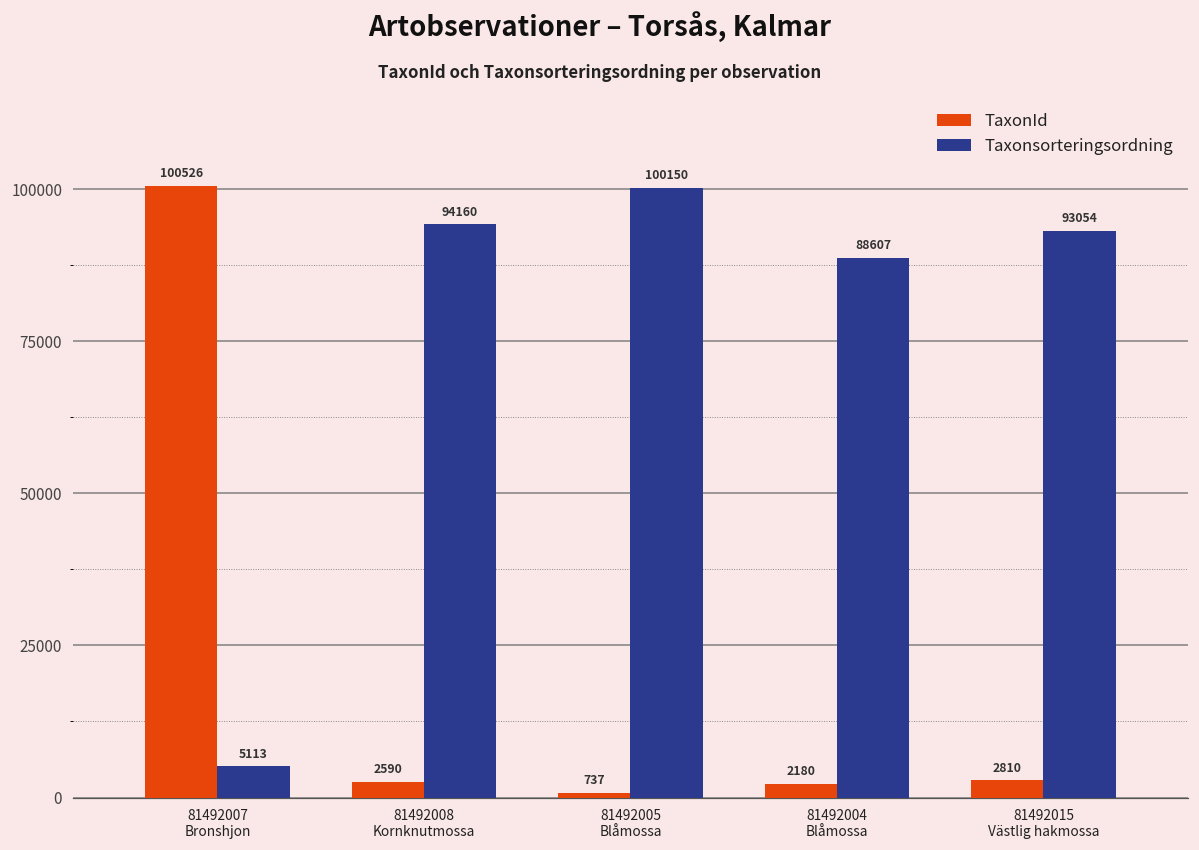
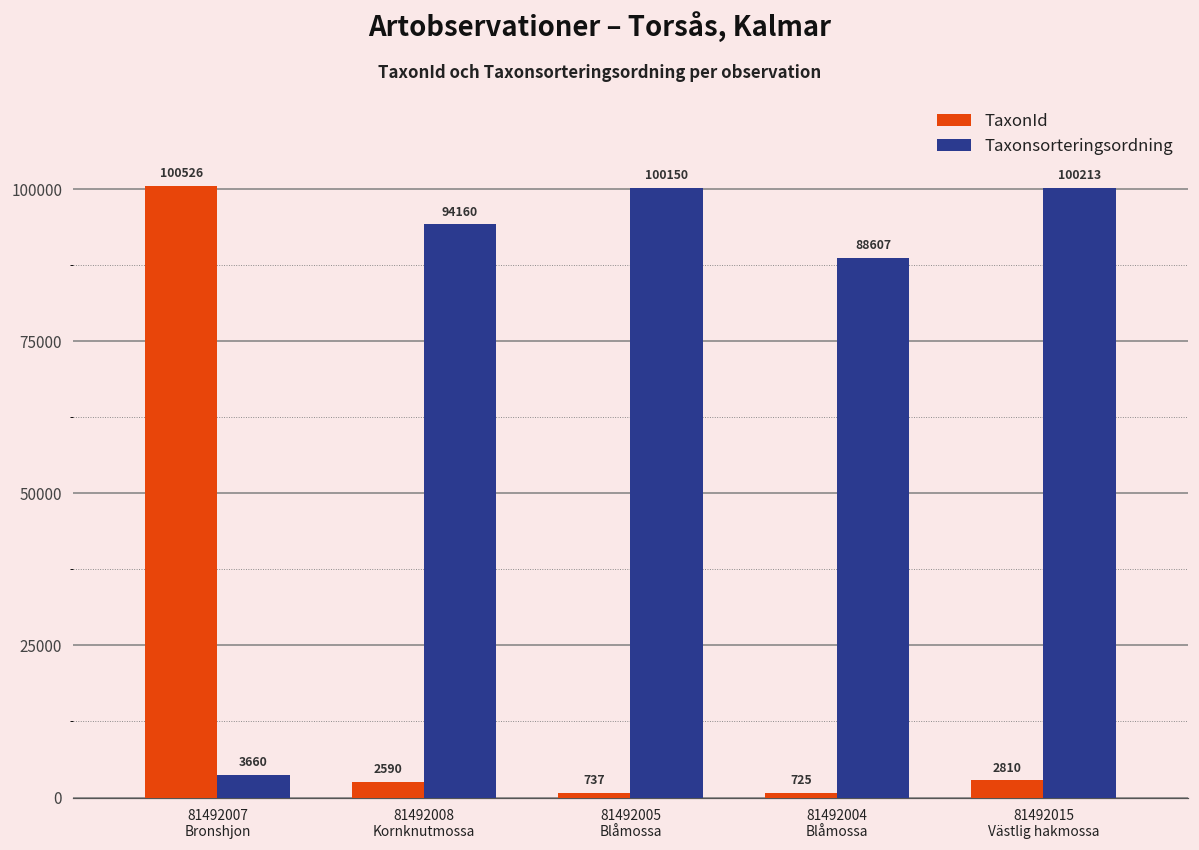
Taxonsorteringsordning, 81492007 Bronshjon: 5113 -> 3660
TaxonId, 81492004 Blåmossa: 2180 -> 725
Taxonsorteringsordning, 81492015 Västlig hakmossa: 93054 -> 100213
